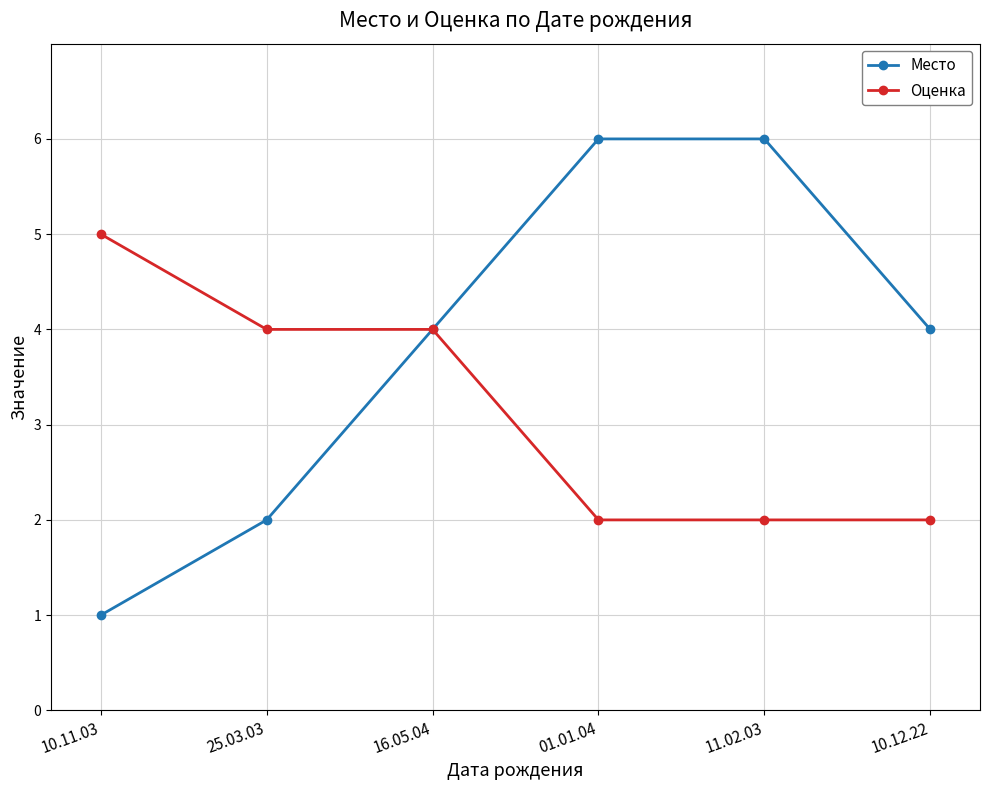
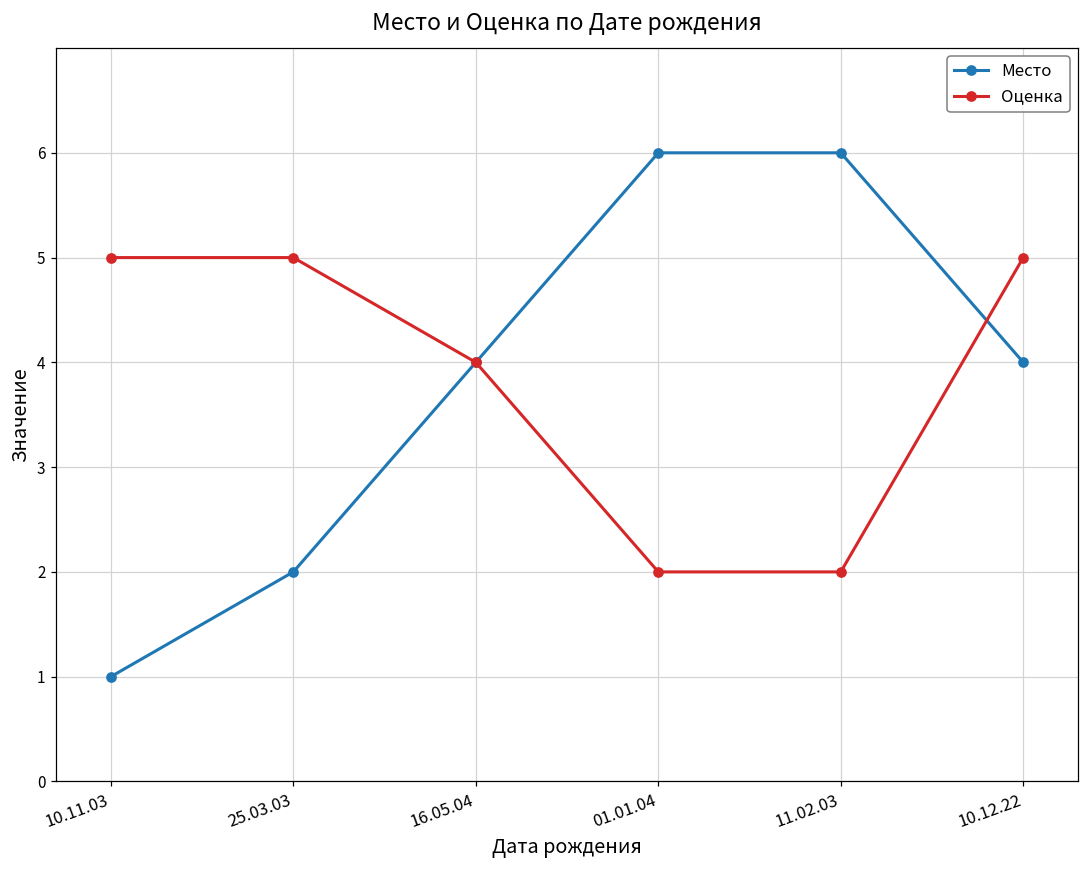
Оценка, 25.03.03: 4 -> 5
Оценка, 10.12.22: 2 -> 5
